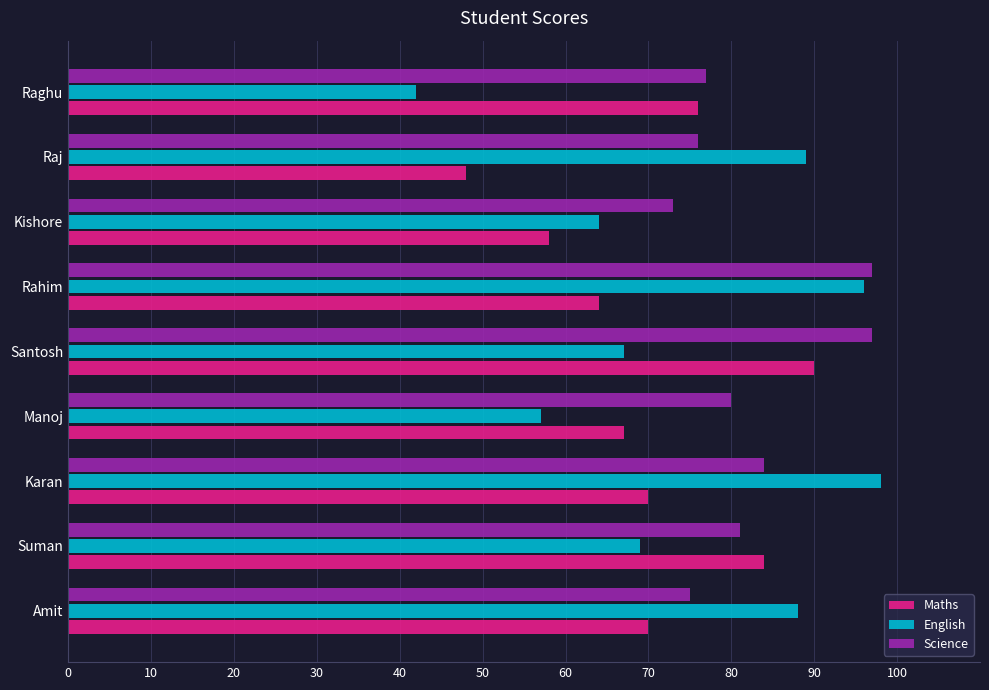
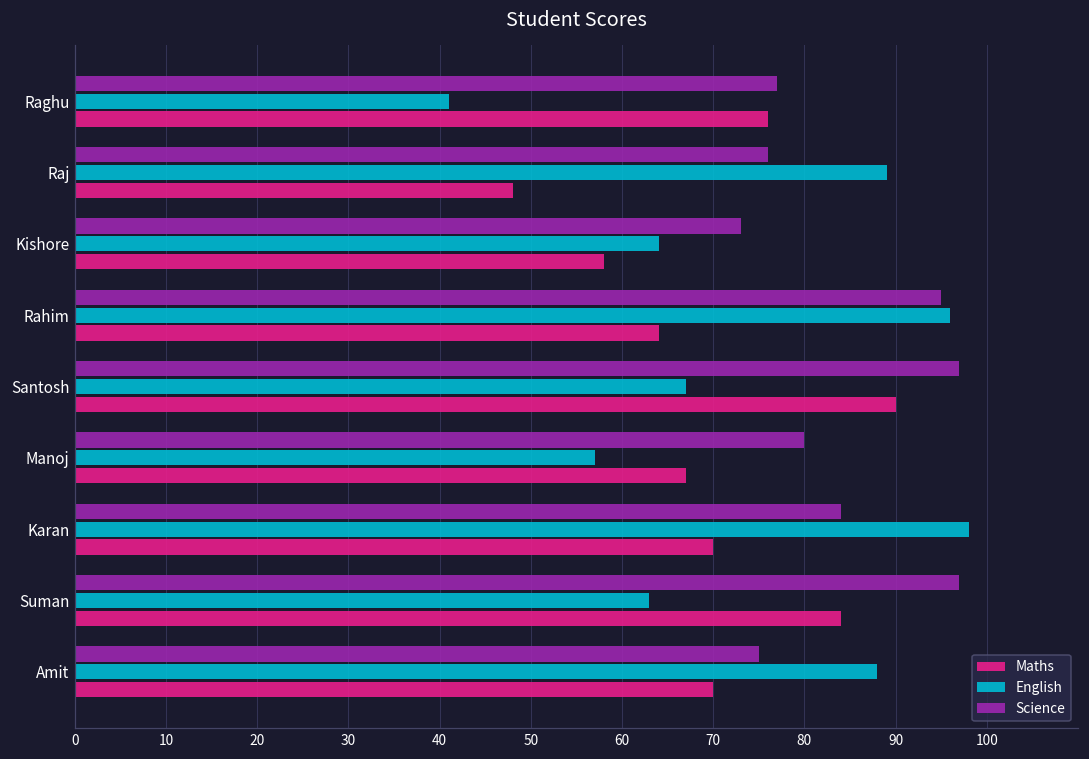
English, Raghu: 42 -> 41
Science, Rahim: 97 -> 95
Science, Suman: 81 -> 97
English, Suman: 69 -> 63
